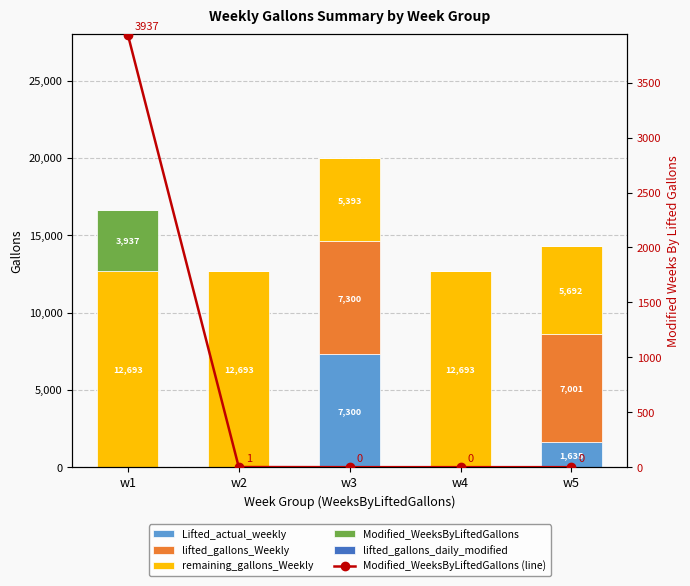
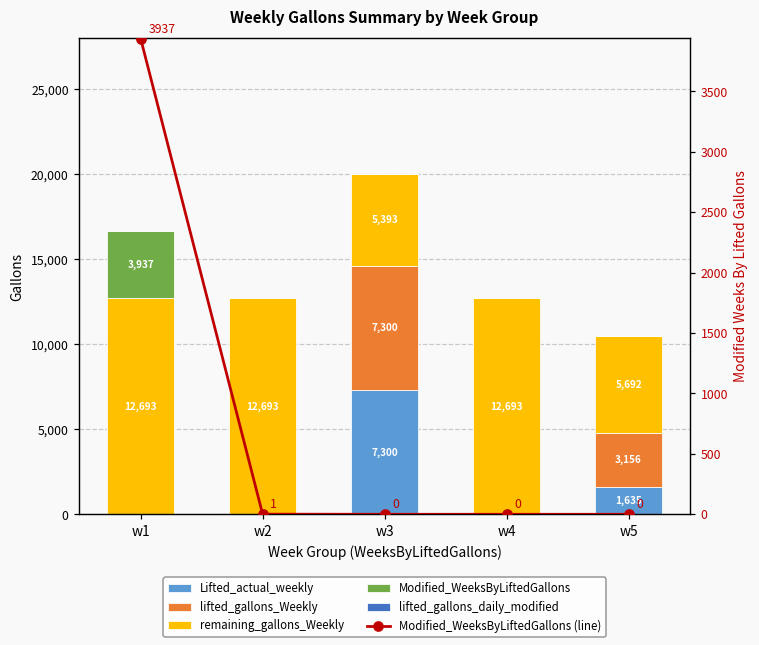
lifted_gallons_Weekly, w5: 7,001 -> 3,156
